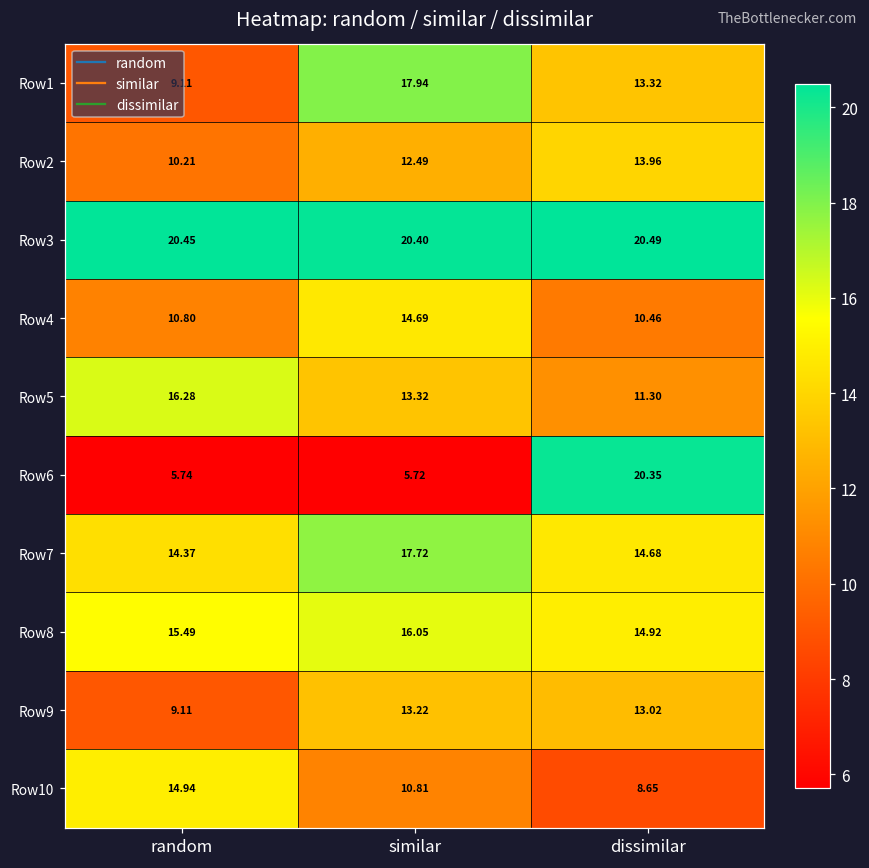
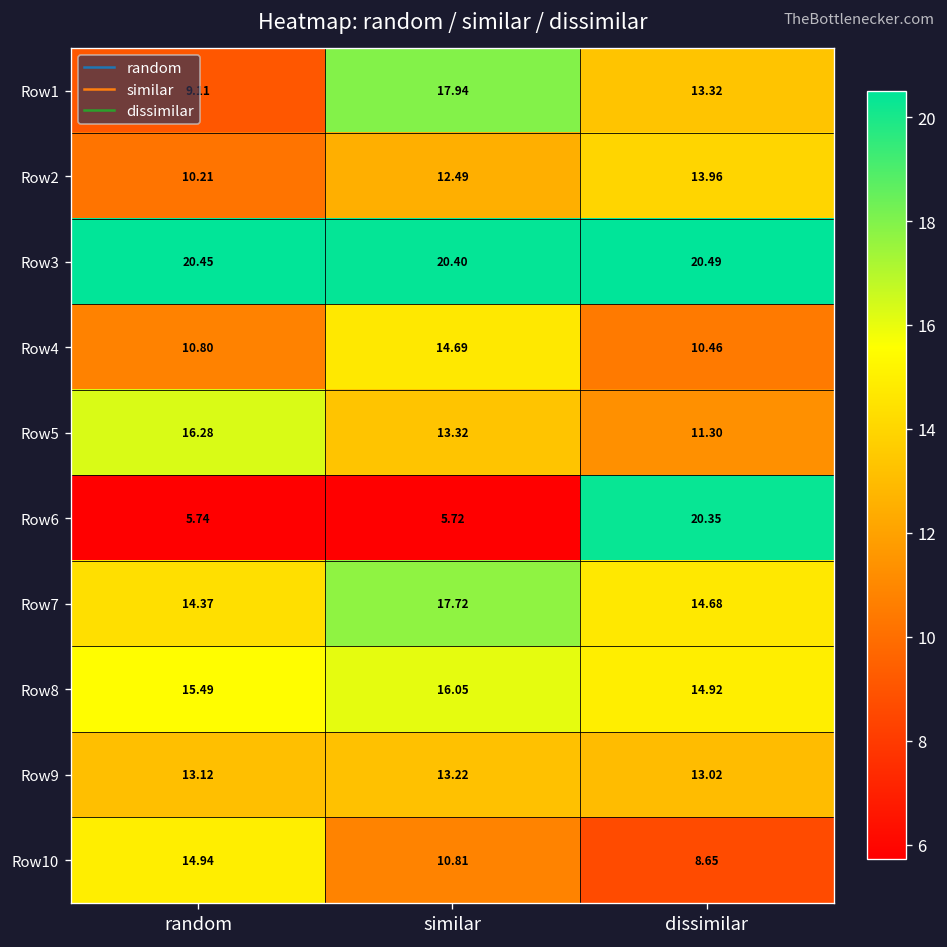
Row9, random: 9.11 -> 13.12
